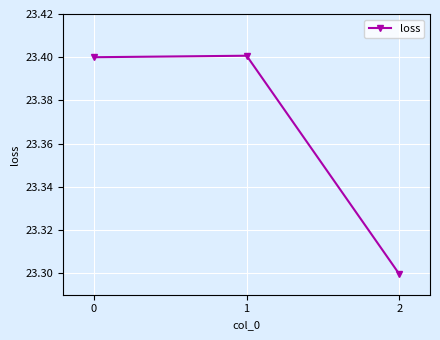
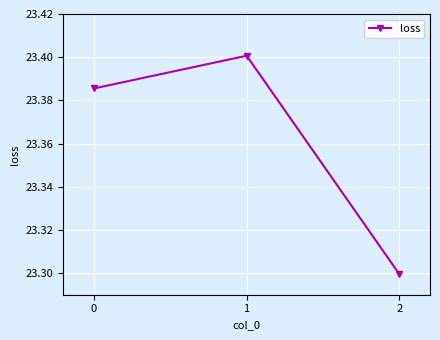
0: 23.400 -> 23.386
